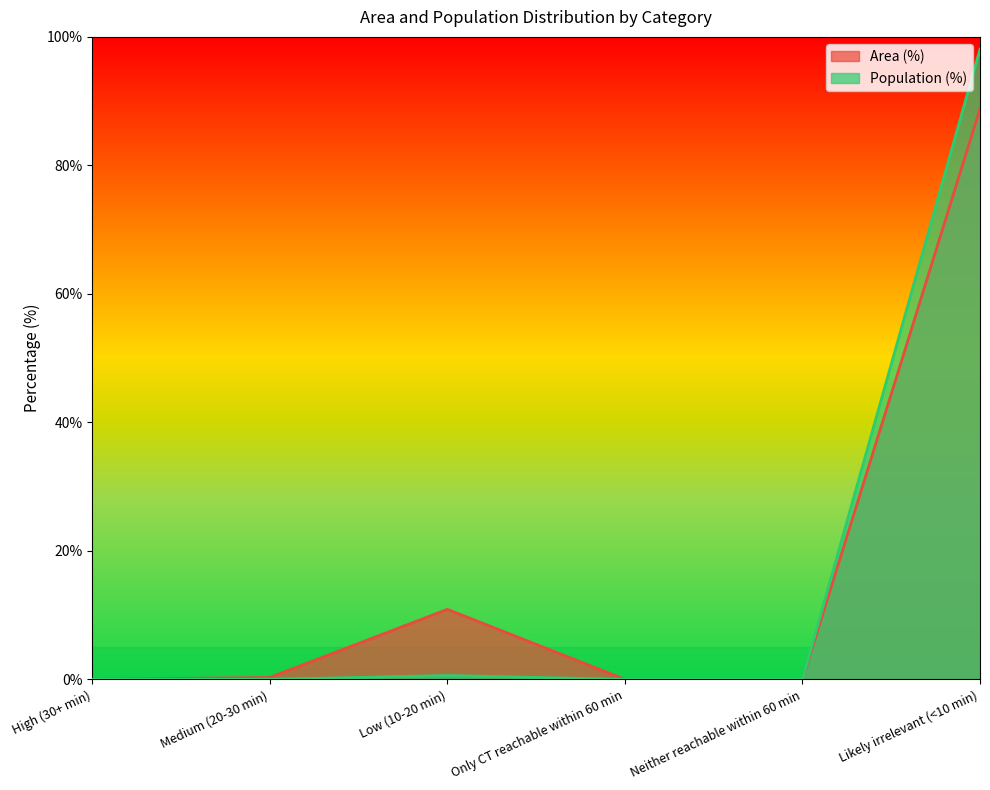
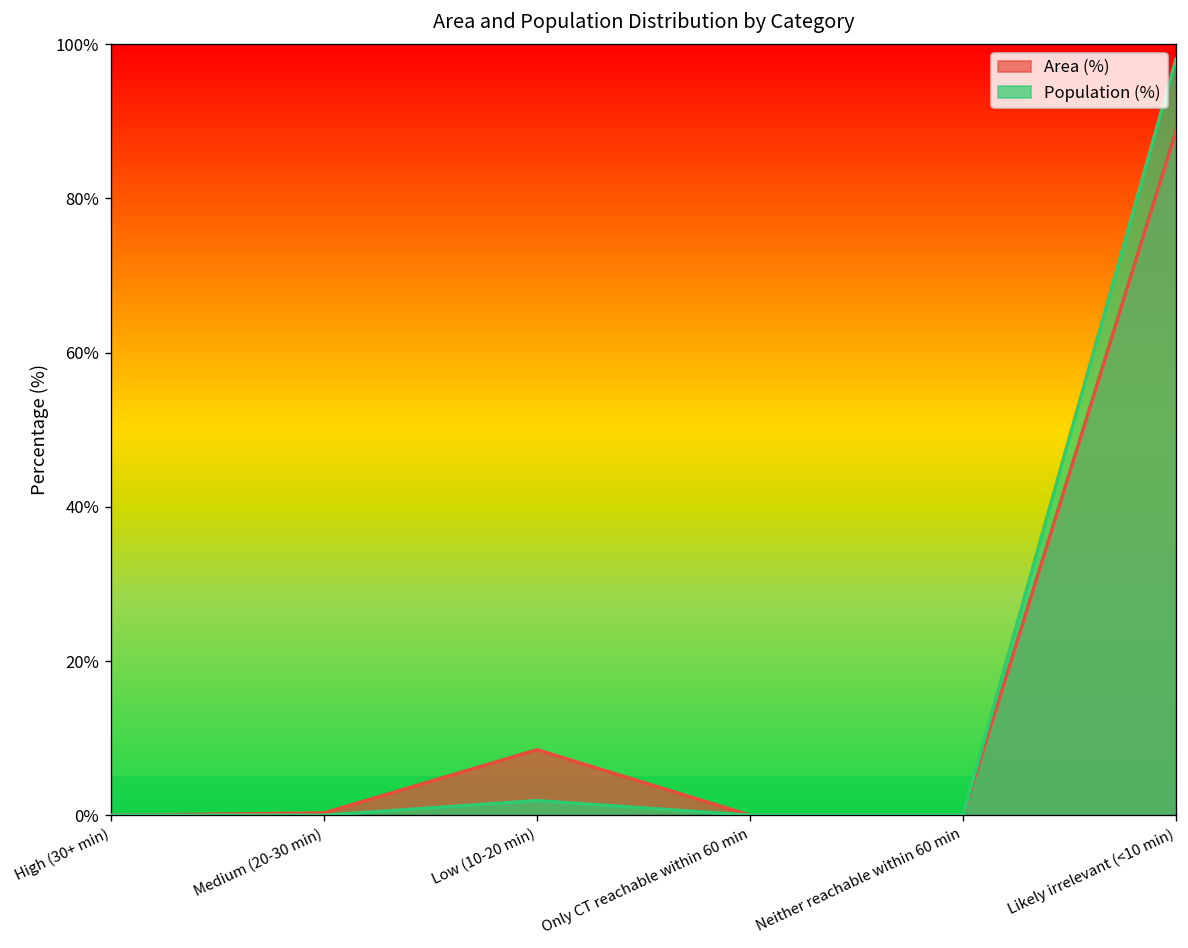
Area (%), Low (10-20 min): 11% -> 9%
Population (%), Low (10-20 min): 1% -> 2%
